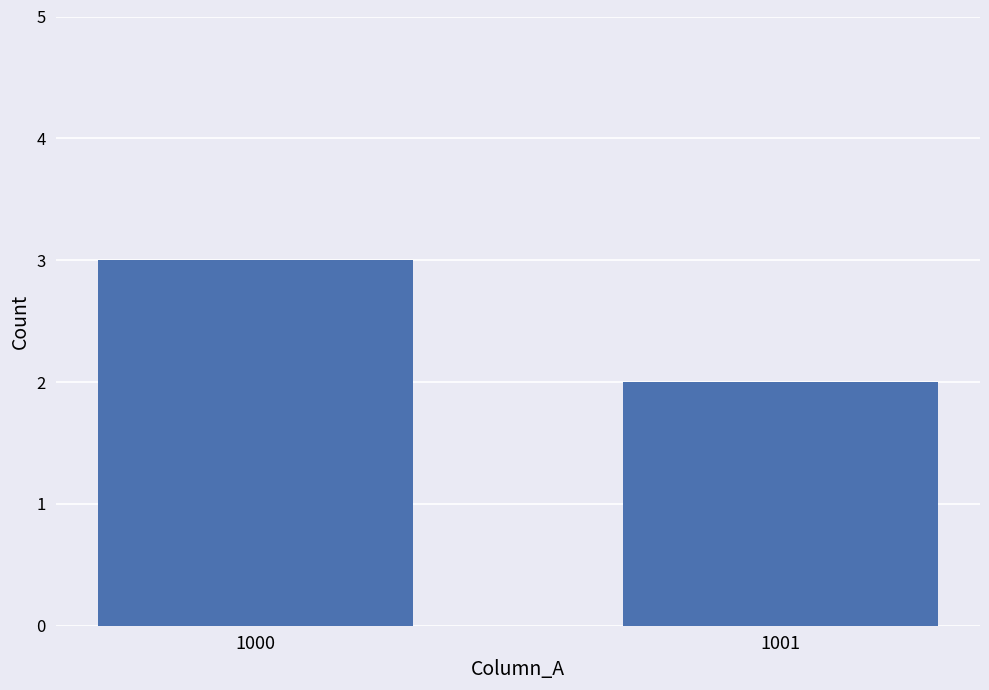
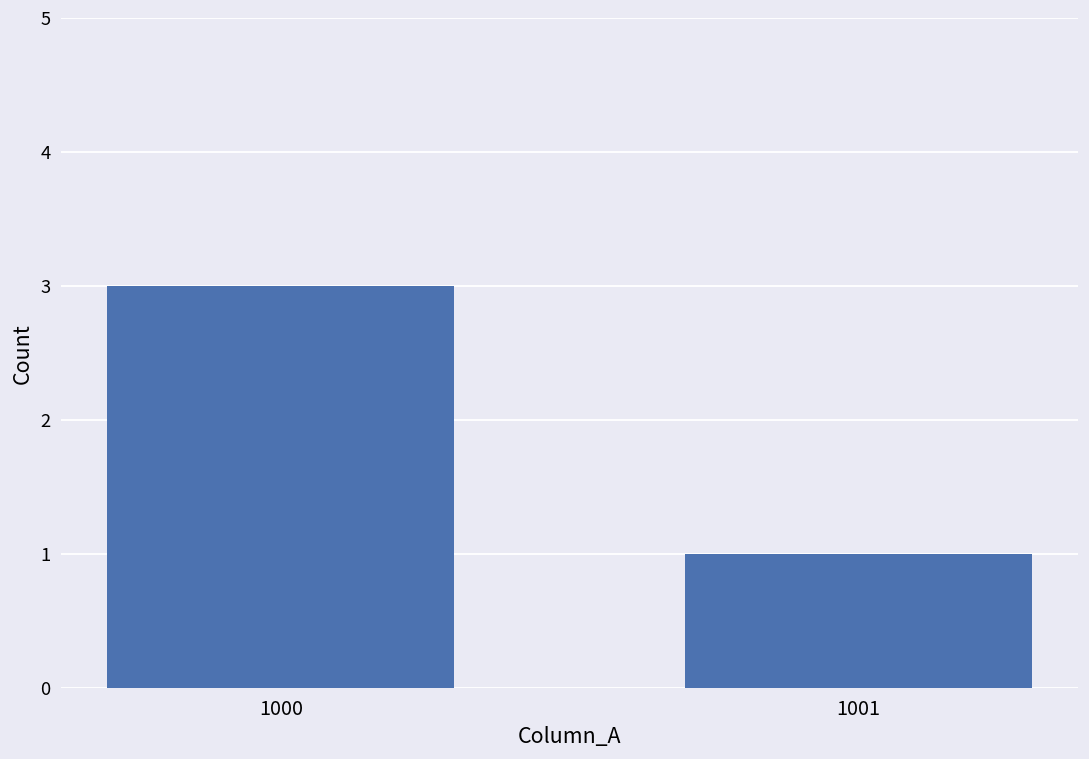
1001: 2 -> 1
